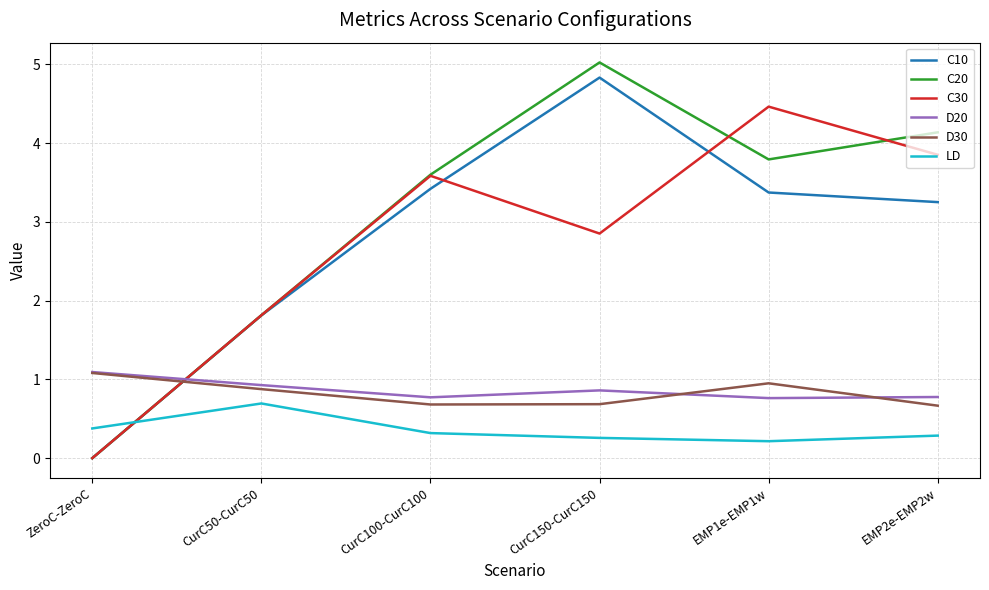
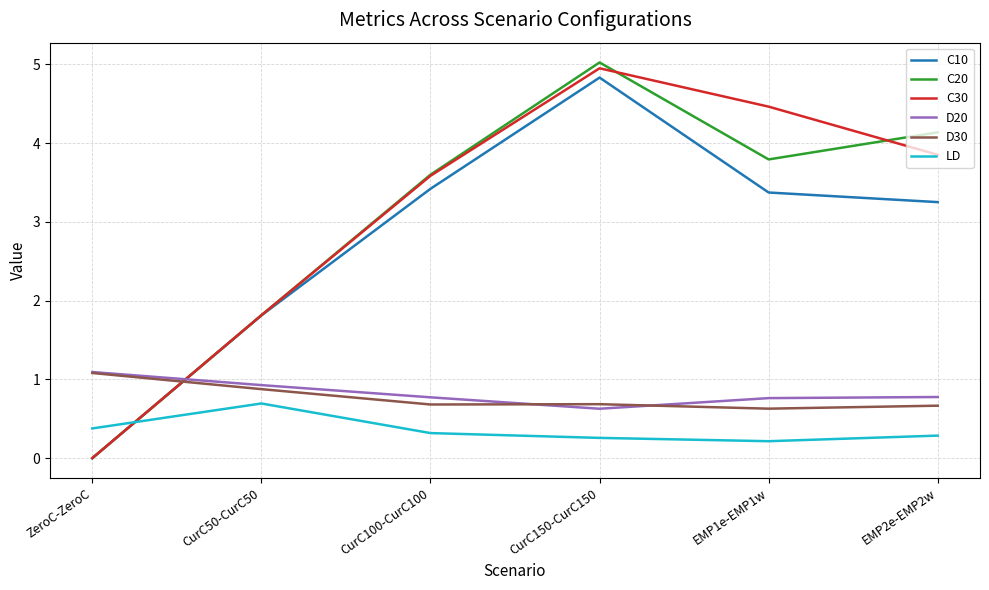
C30, CurC150-CurC150: 2.9 -> 4.9
D20, CurC150-CurC150: 0.9 -> 0.6
D30, EMP1e-EMP1w: 1.0 -> 0.6
